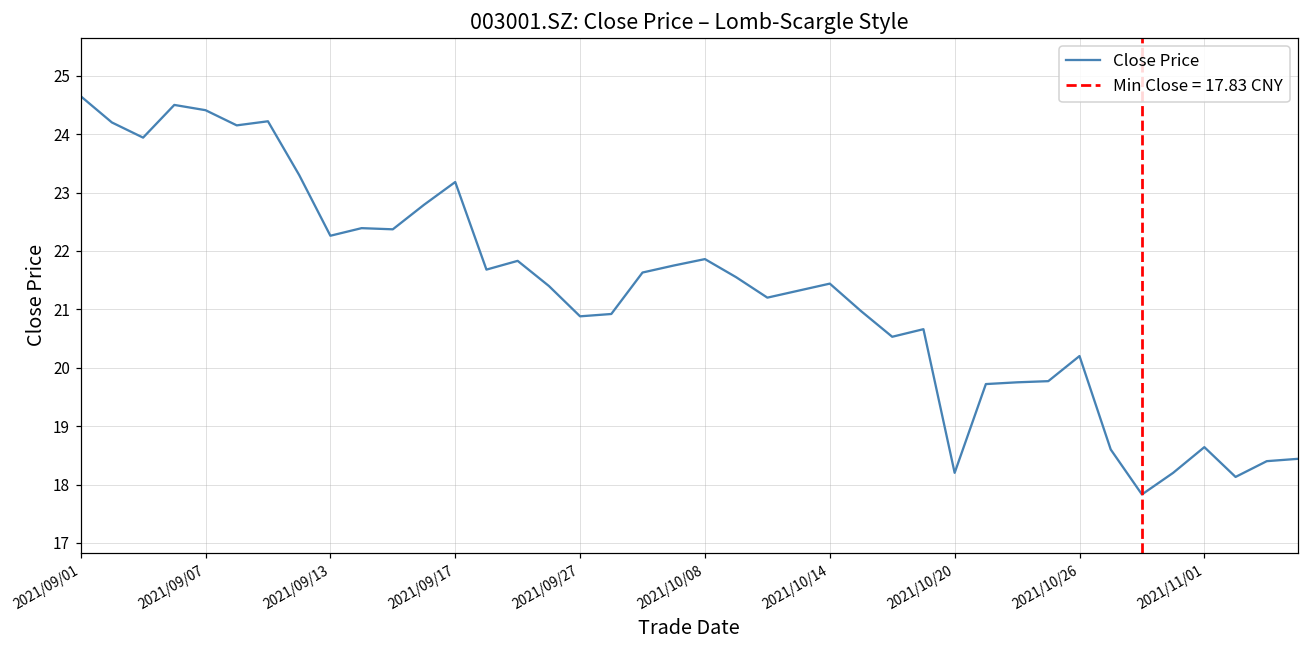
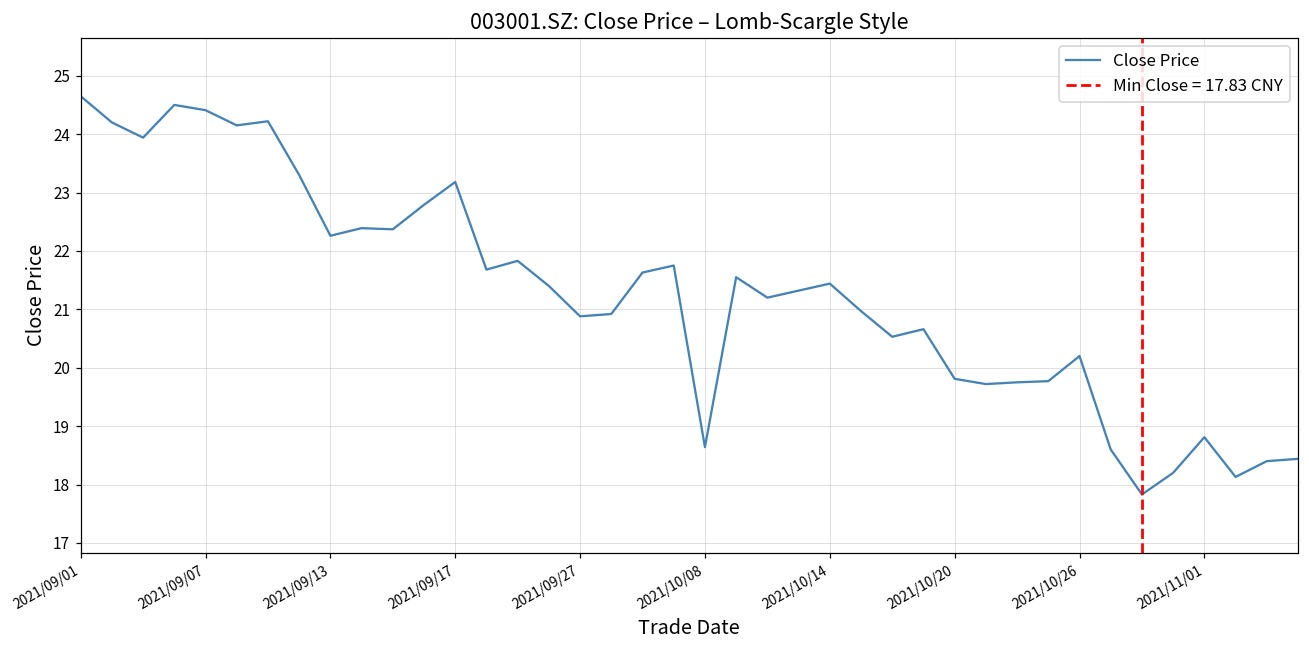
2021/10/08: 21.9 -> 18.6
2021/10/20: 18.2 -> 19.8
2021/11/01: 18.6 -> 18.8
